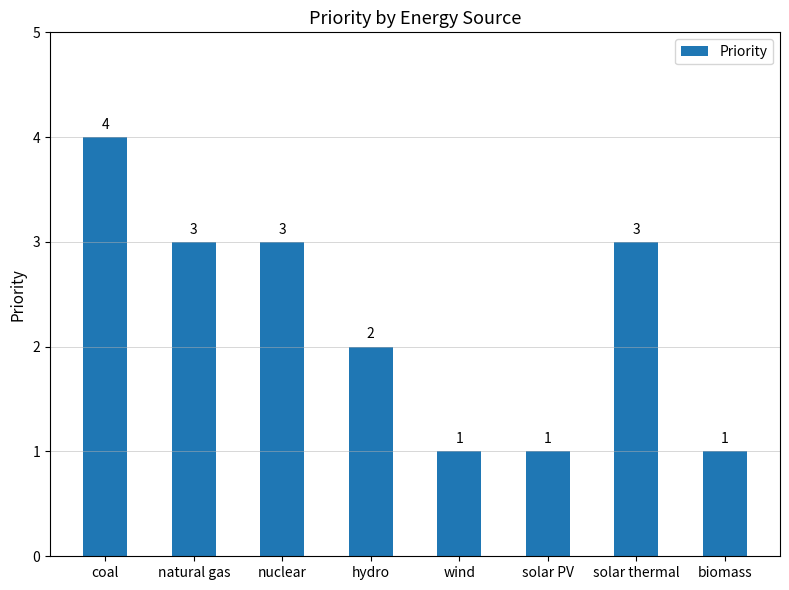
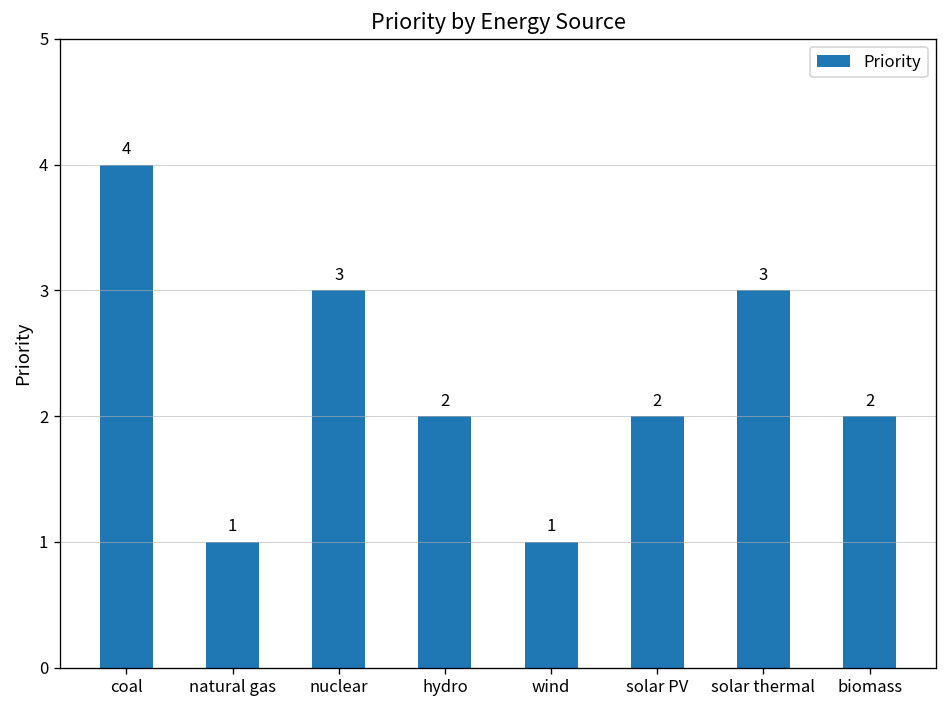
natural gas: 3 -> 1
solar PV: 1 -> 2
biomass: 1 -> 2
